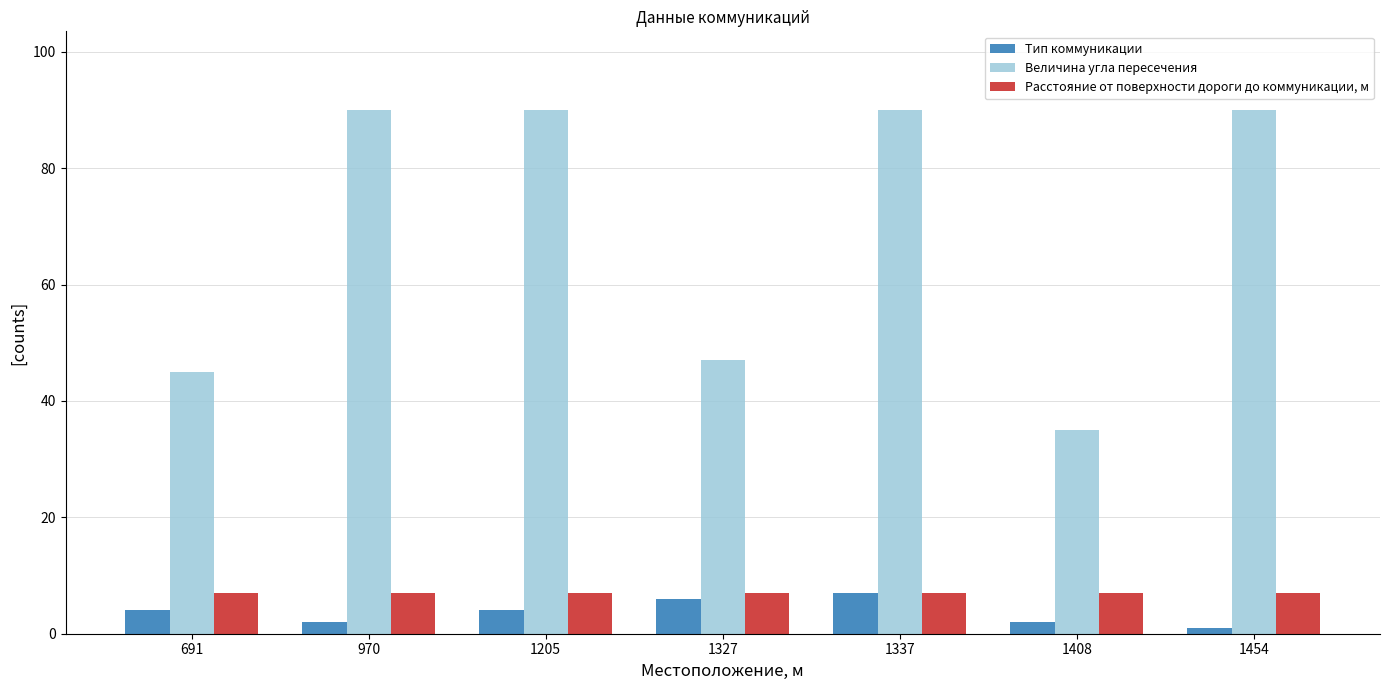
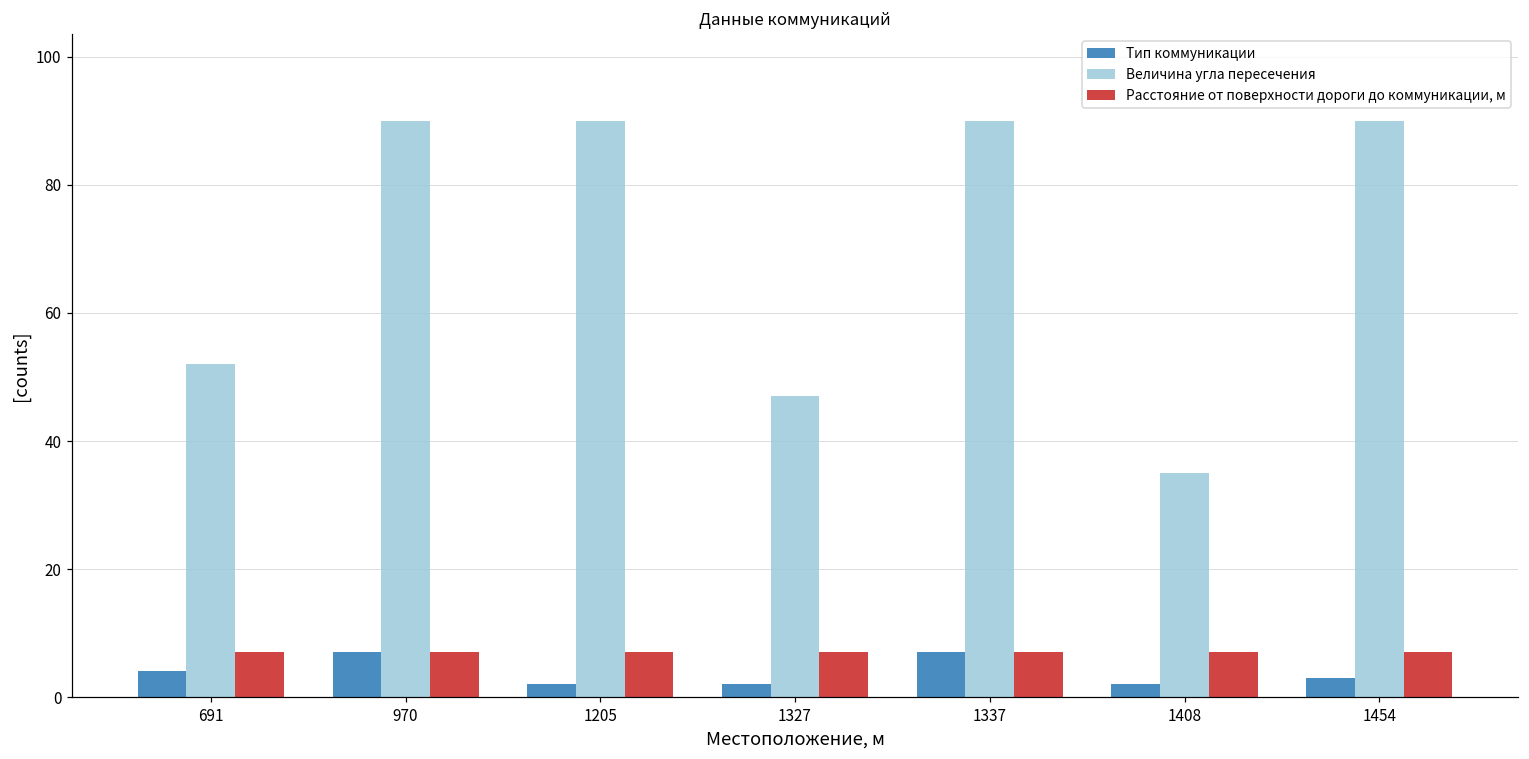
Величина угла пересечения, 691: 45 -> 52
Тип коммуникации, 970: 2 -> 7
Тип коммуникации, 1205: 4 -> 2
Тип коммуникации, 1327: 6 -> 2
Тип коммуникации, 1454: 1 -> 3
